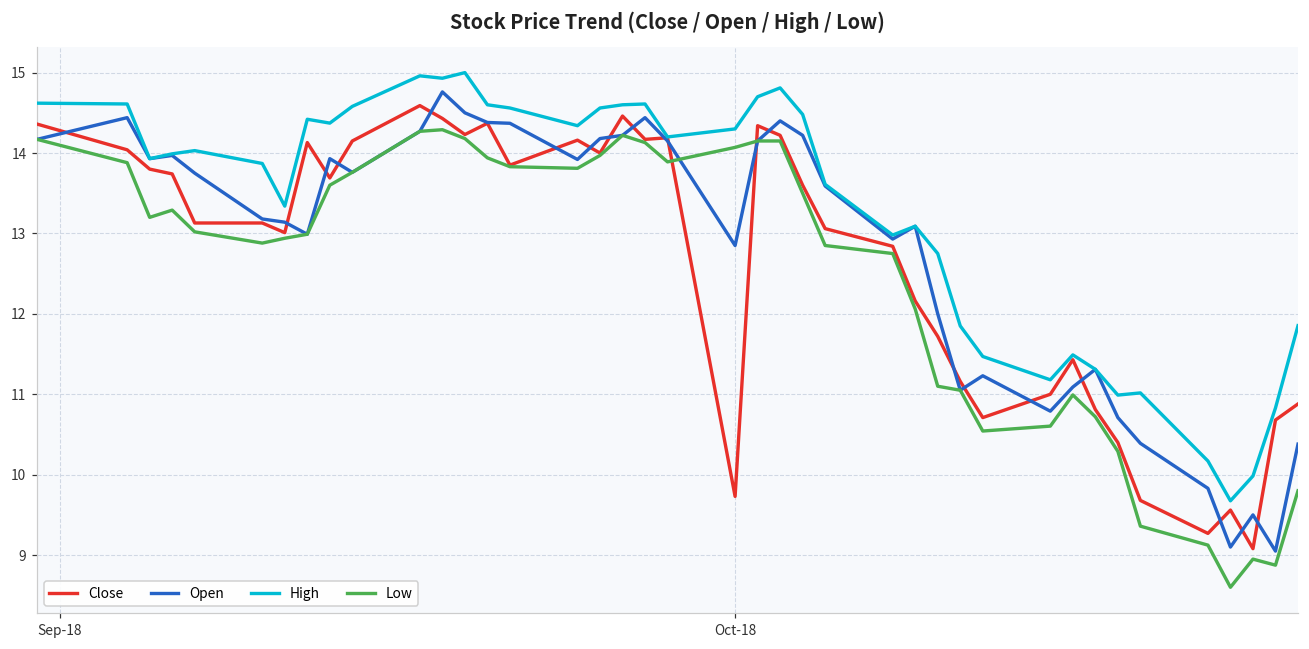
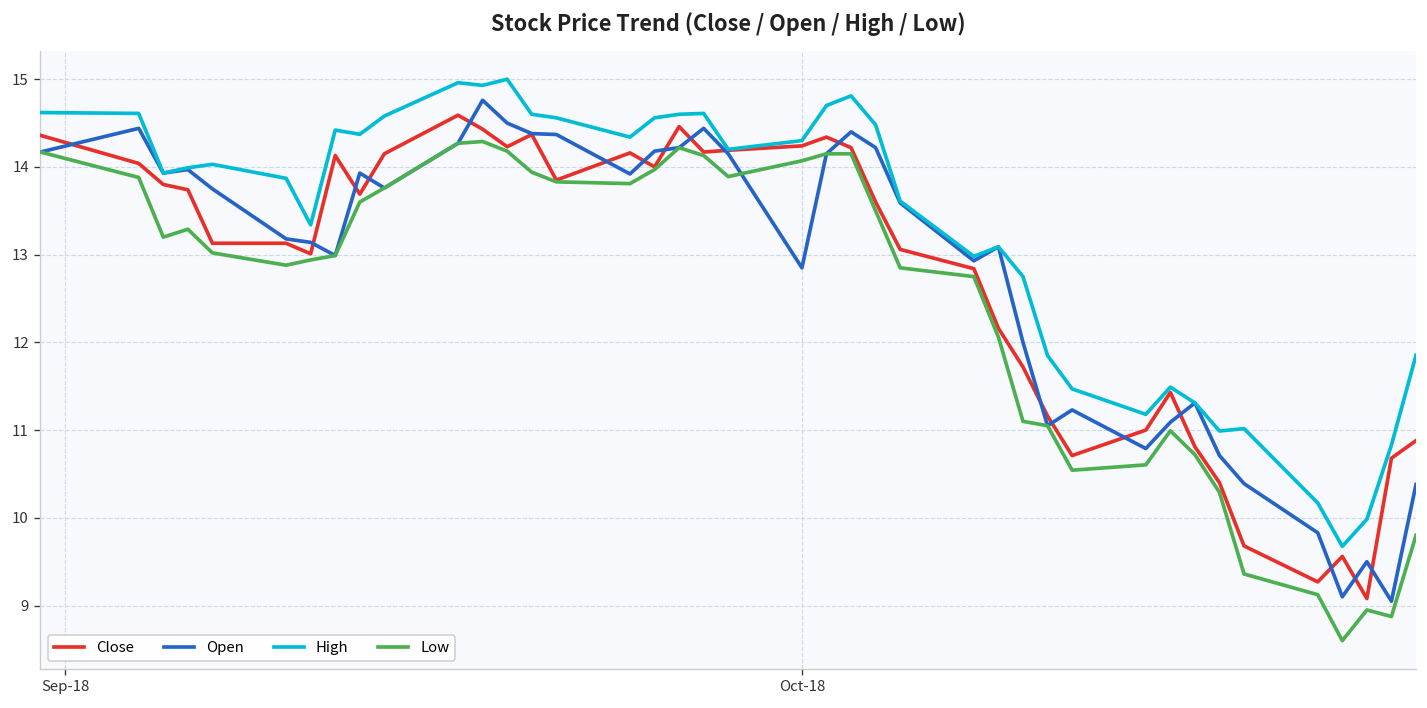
Close, Oct-18: 9.7 -> 14.2
